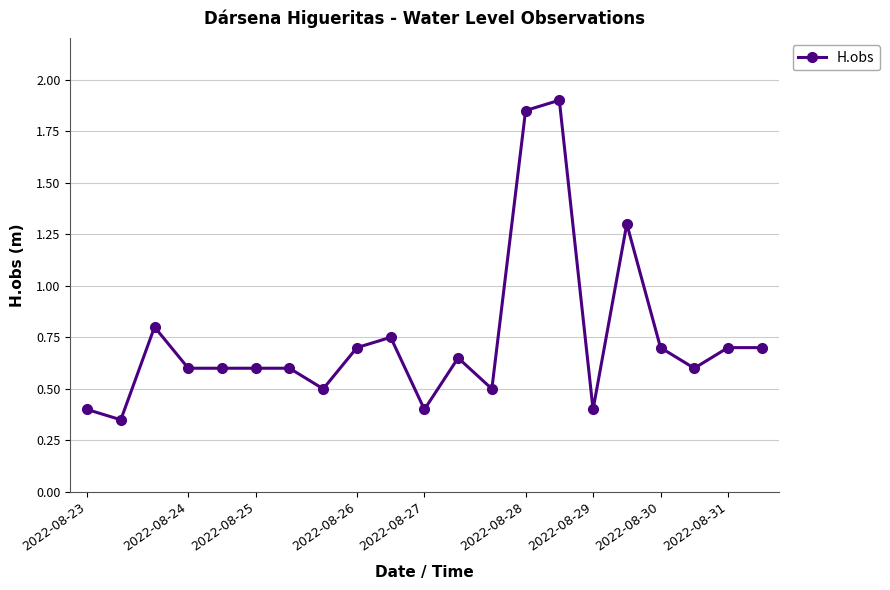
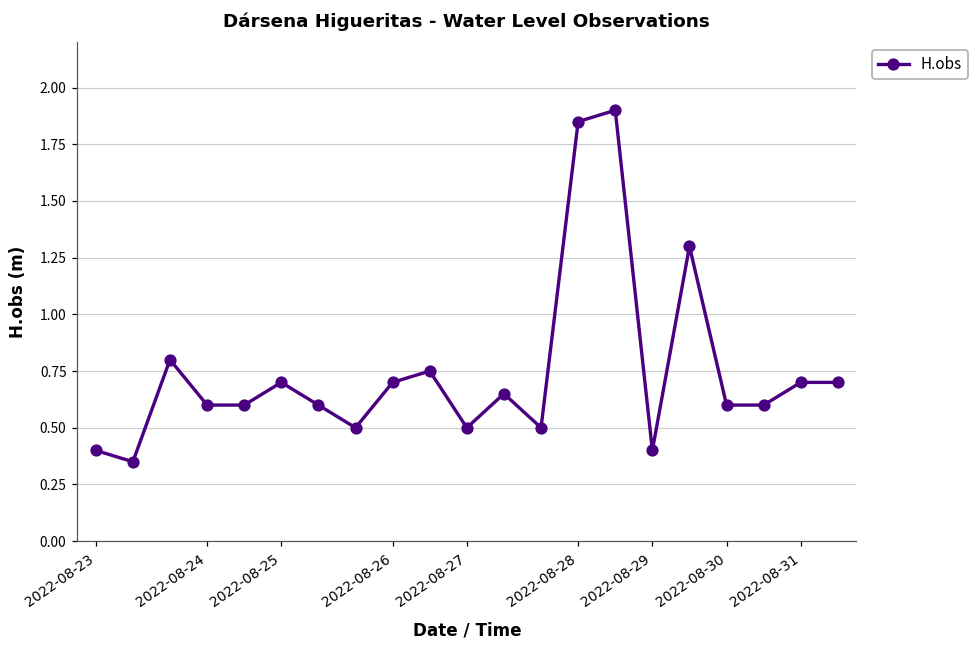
2022-08-25: 0.6 -> 0.7
2022-08-27: 0.4 -> 0.5
2022-08-30: 0.7 -> 0.6
